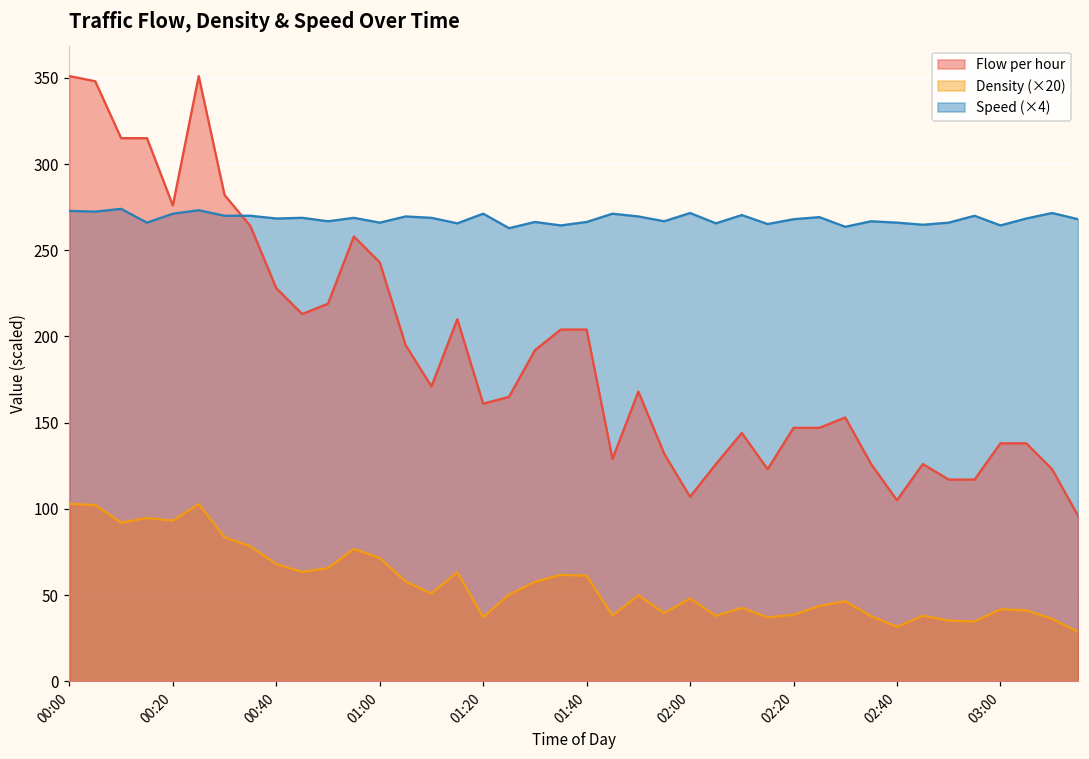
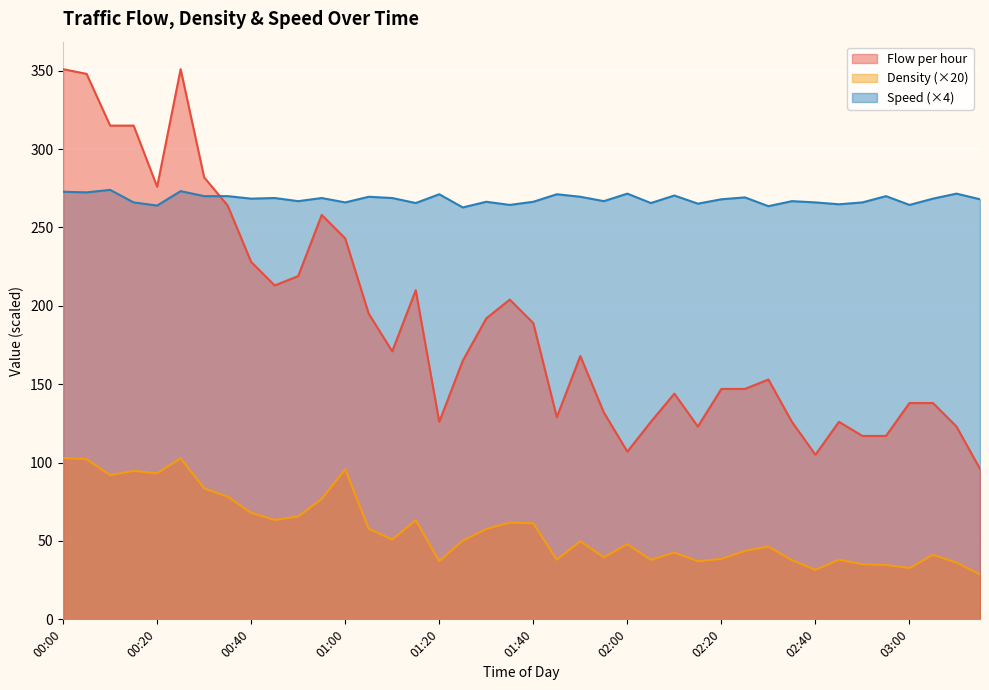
Speed (×4), 00:20: 271 -> 264
Density (×20), 01:00: 71 -> 96
Flow per hour, 01:20: 161 -> 126
Flow per hour, 01:40: 204 -> 189
Density (×20), 03:00: 42 -> 33
